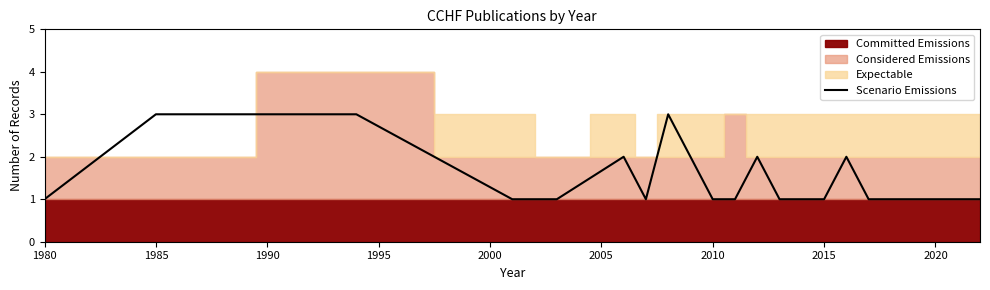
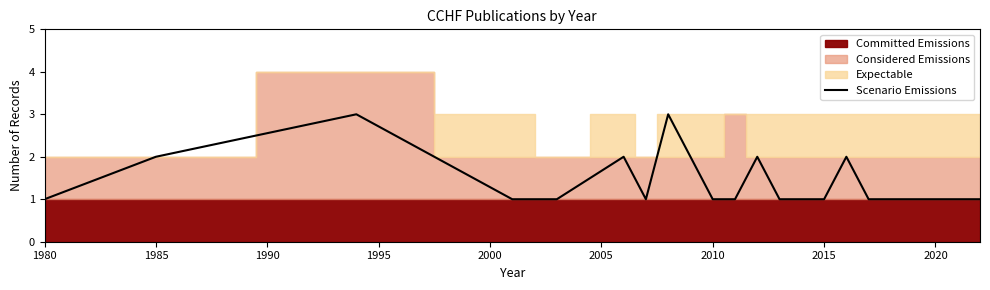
Scenario Emissions, 1985: 3 -> 2
